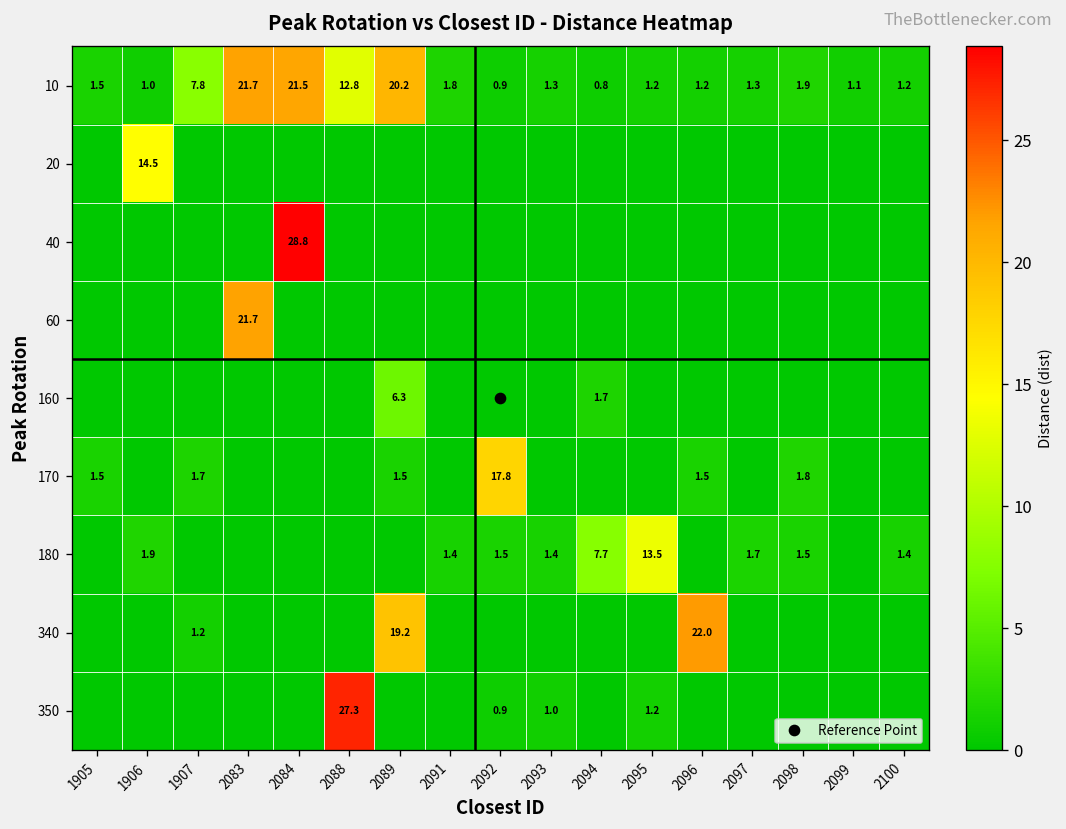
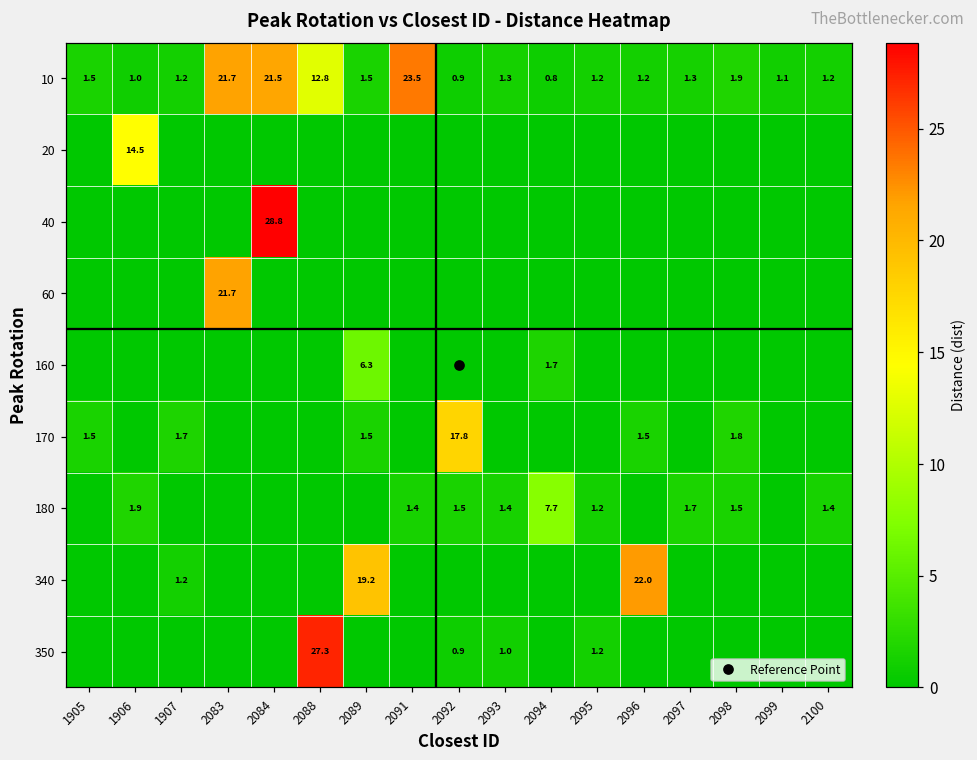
10, 1907: 7.8 -> 1.2
10, 2089: 20.2 -> 1.5
10, 2091: 1.8 -> 23.5
180, 2095: 13.5 -> 1.2
